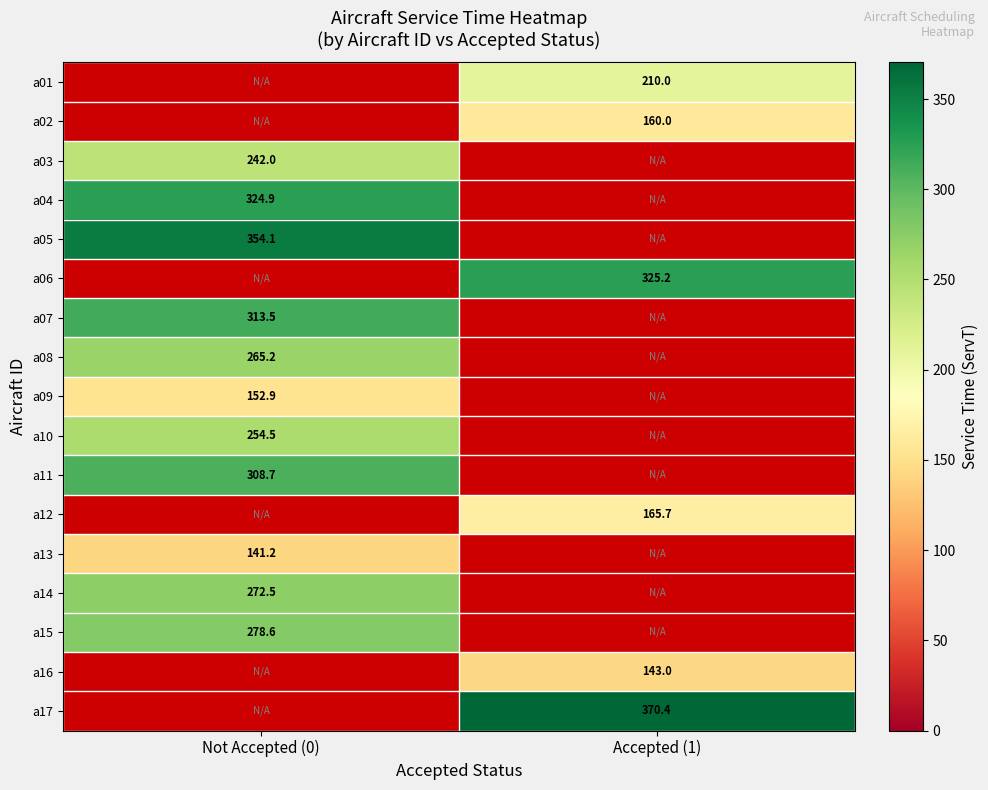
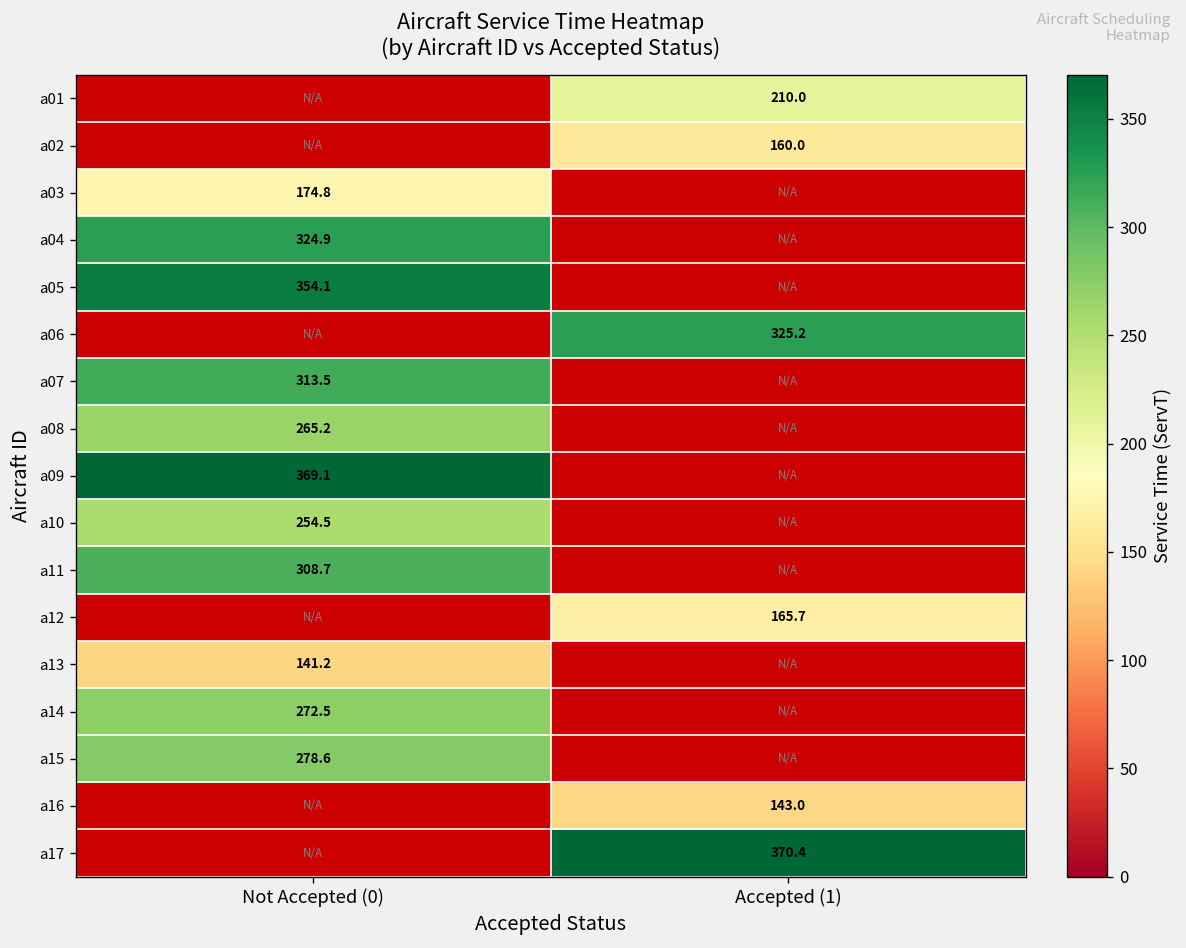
a03, Not Accepted (0): 242.0 -> 174.8
a09, Not Accepted (0): 152.9 -> 369.1
